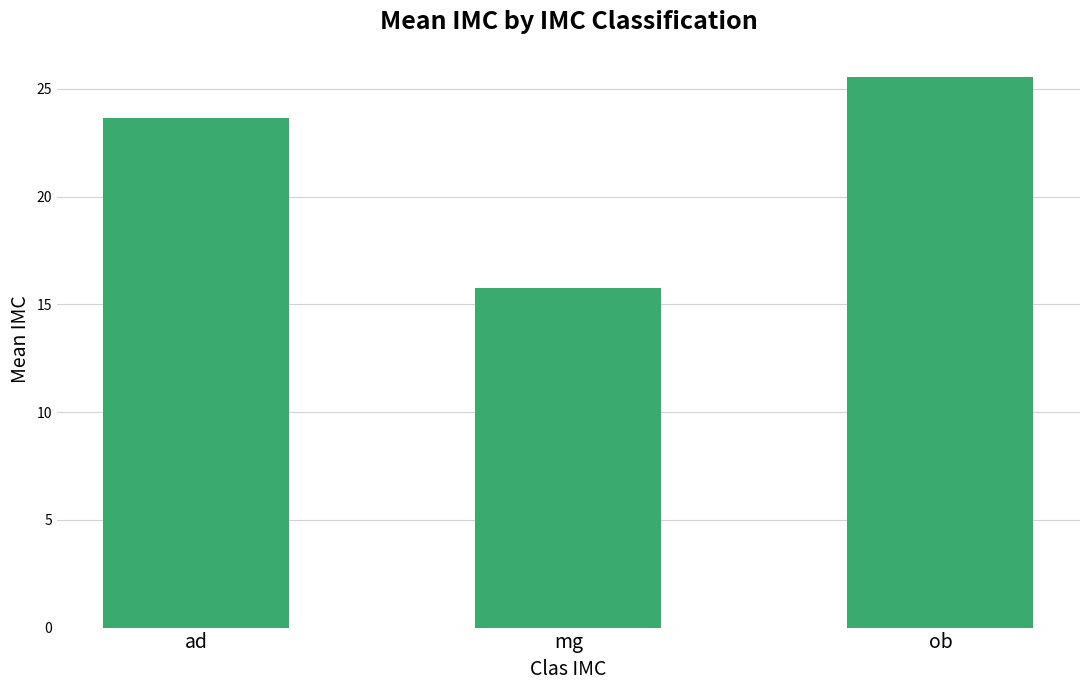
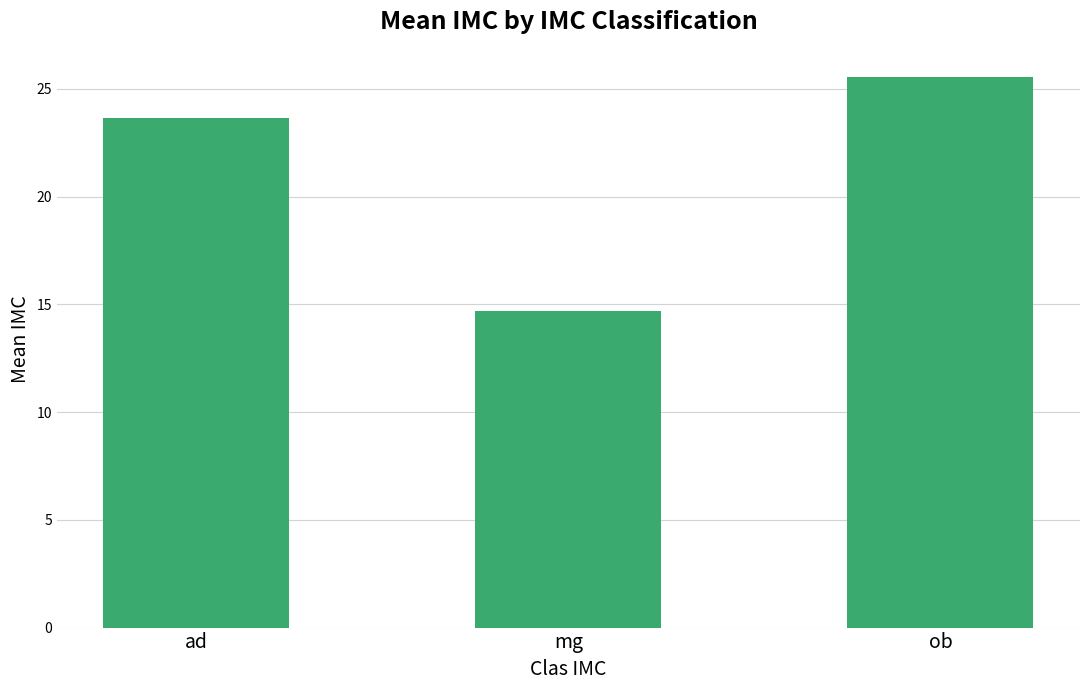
mg: 15.8 -> 14.7
